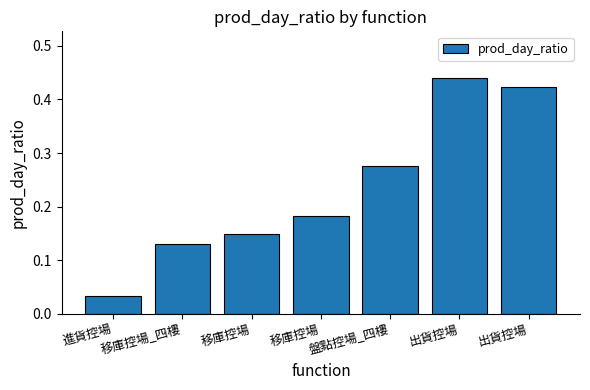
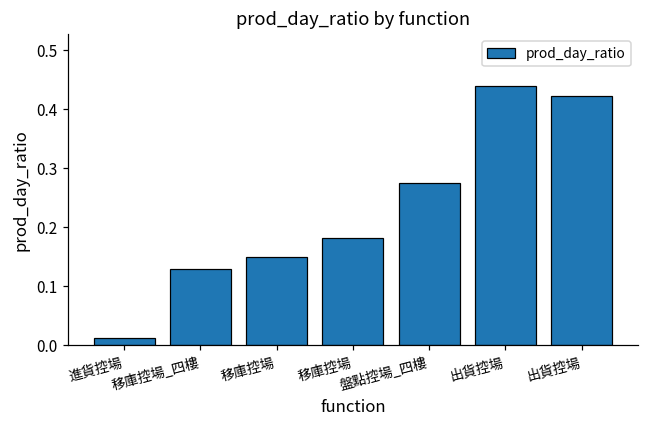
進貨控場: 0.03 -> 0.01
